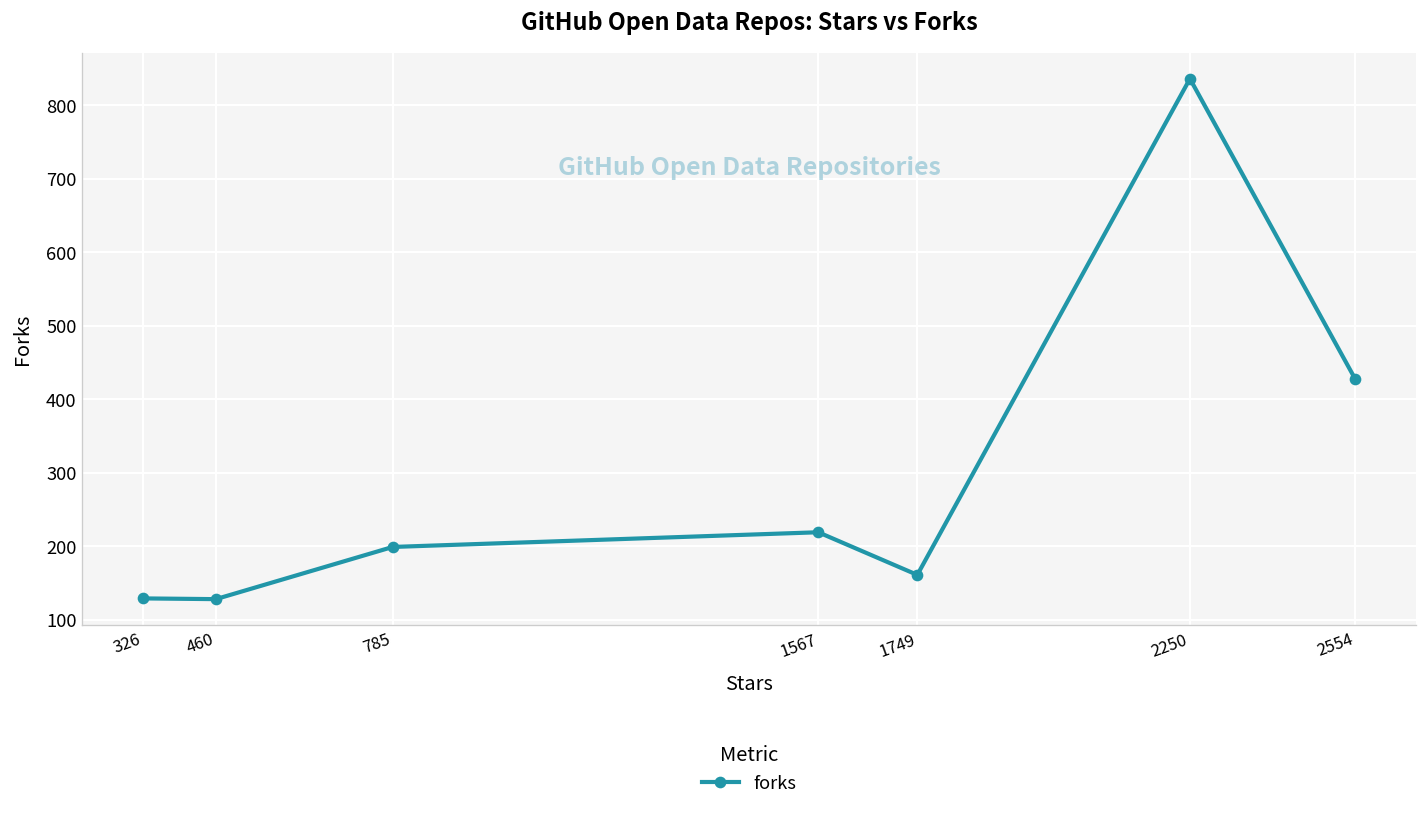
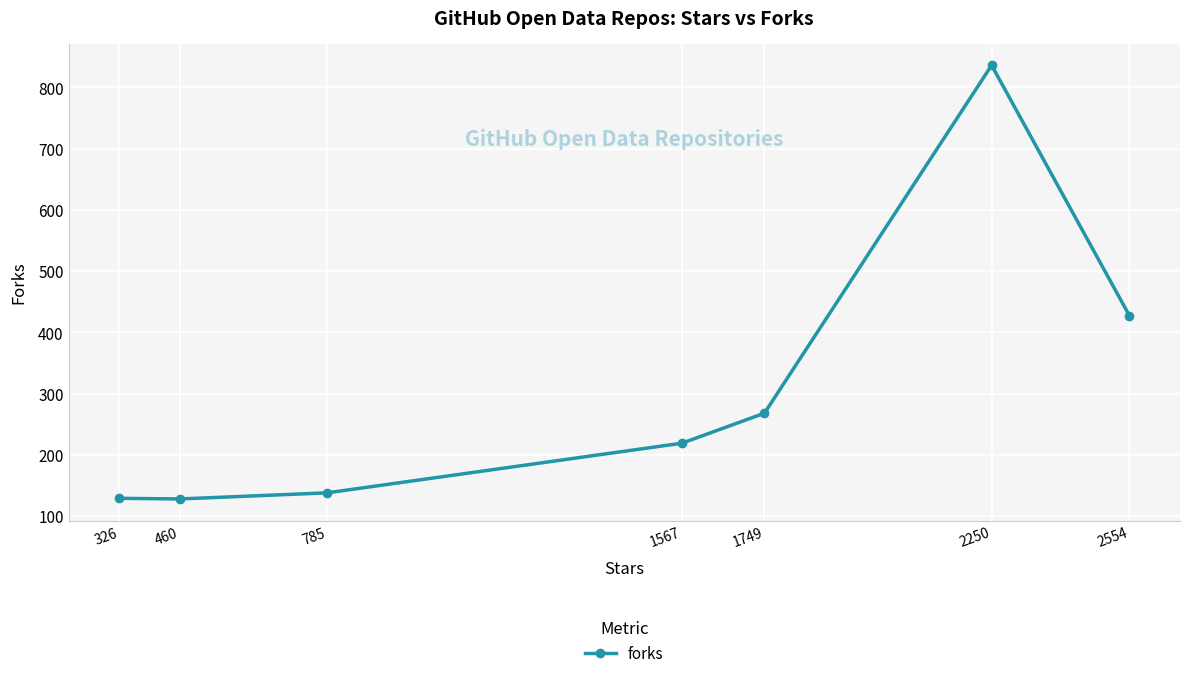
785: 200 -> 140
1749: 160 -> 270
